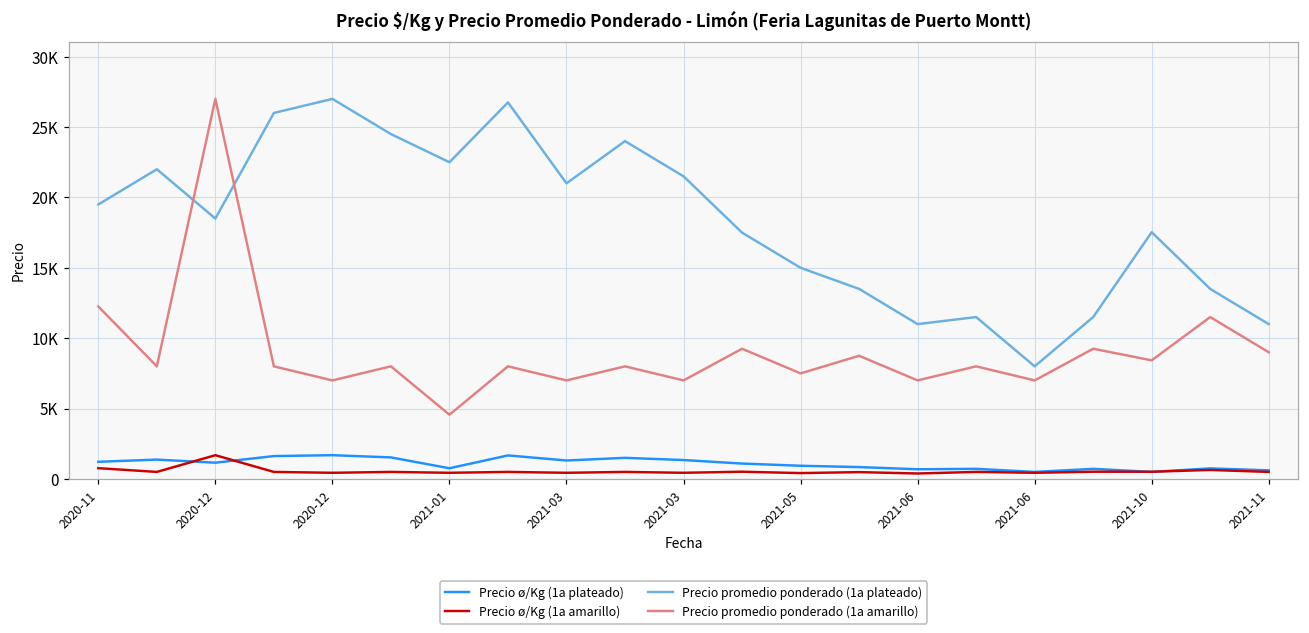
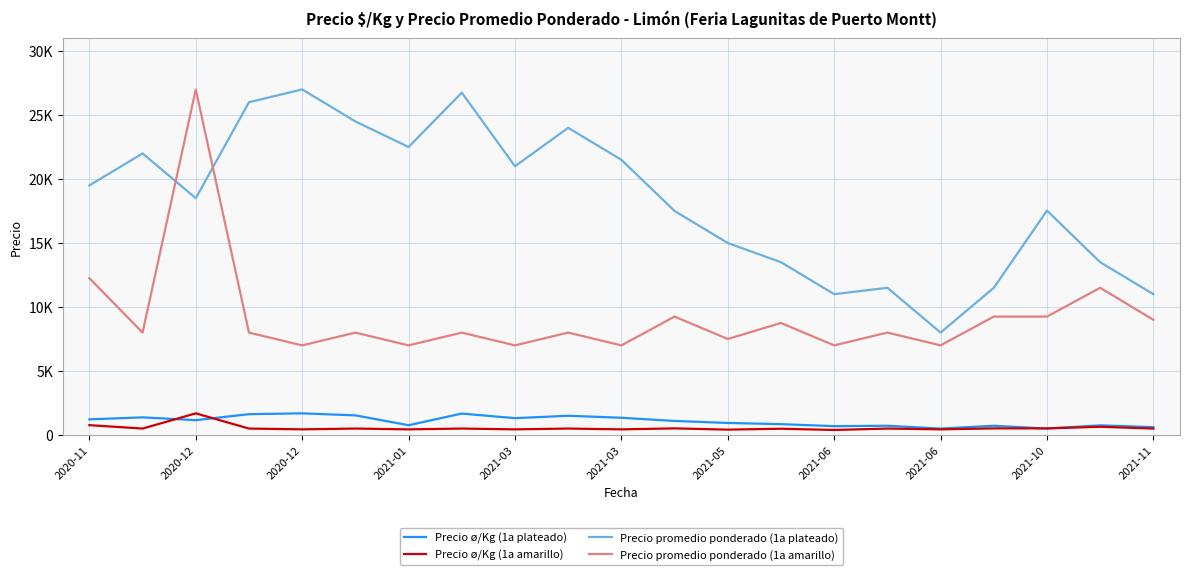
Precio promedio ponderado (1a amarillo), 2021-01: 4600 -> 7000
Precio promedio ponderado (1a amarillo), 2021-10: 8400 -> 9300
